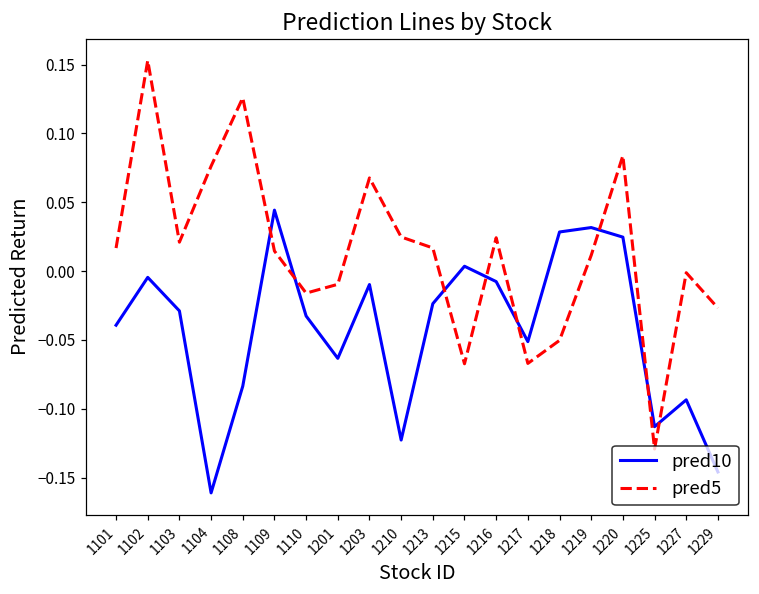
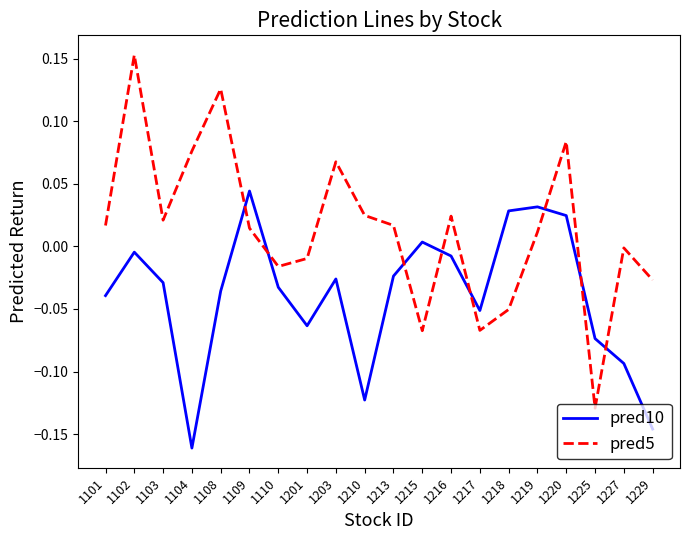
pred10, 1108: -0.084 -> -0.036
pred10, 1203: -0.010 -> -0.026
pred10, 1225: -0.113 -> -0.074
